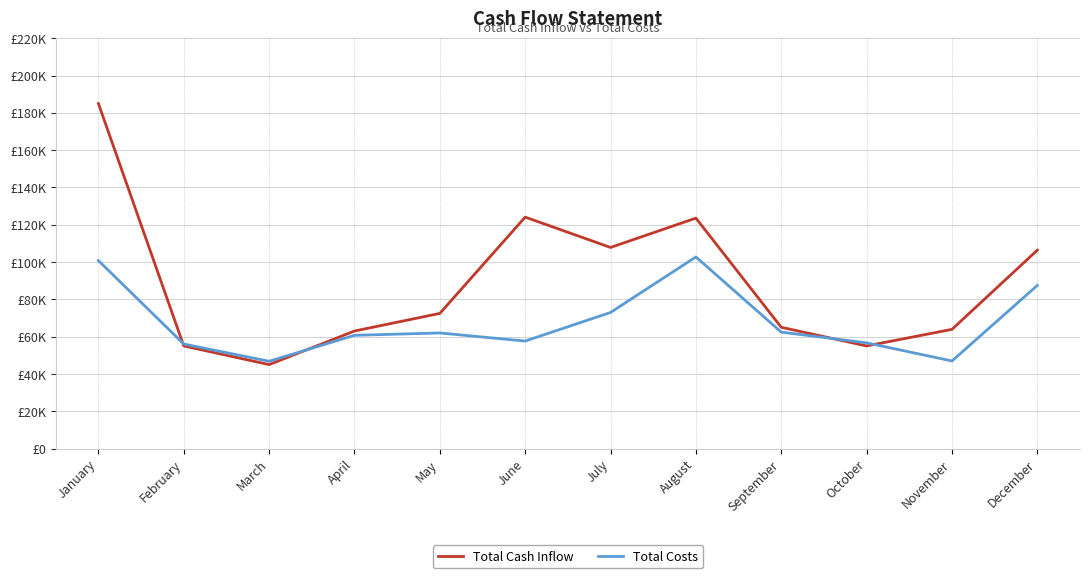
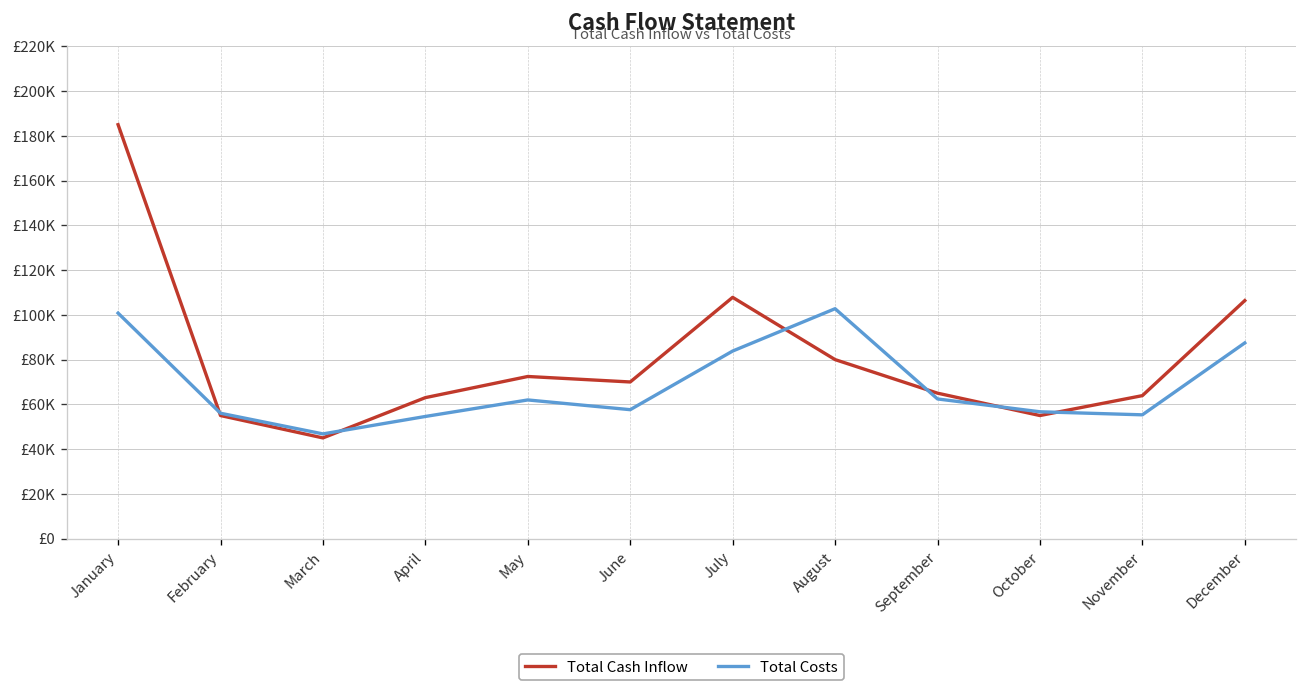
Total Costs, April: £61000 -> £55000
Total Cash Inflow, June: £124000 -> £70000
Total Costs, July: £73000 -> £84000
Total Cash Inflow, August: £124000 -> £80000
Total Costs, November: £47000 -> £55000
